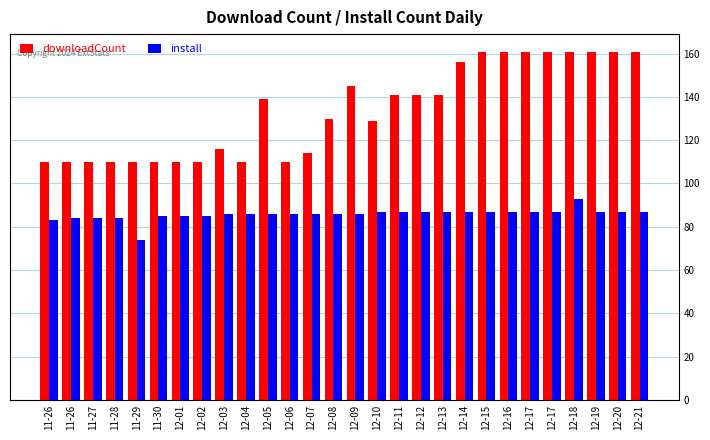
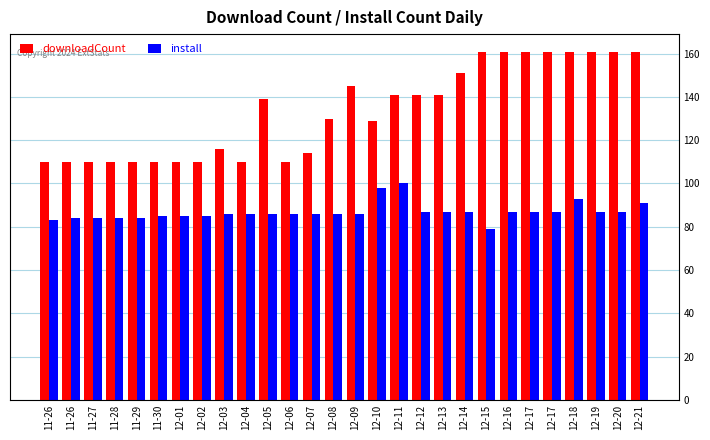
install, 11-29: 74 -> 84
install, 12-10: 87 -> 98
install, 12-11: 87 -> 100
downloadCount, 12-14: 156 -> 151
install, 12-15: 87 -> 79
install, 12-21: 87 -> 91
